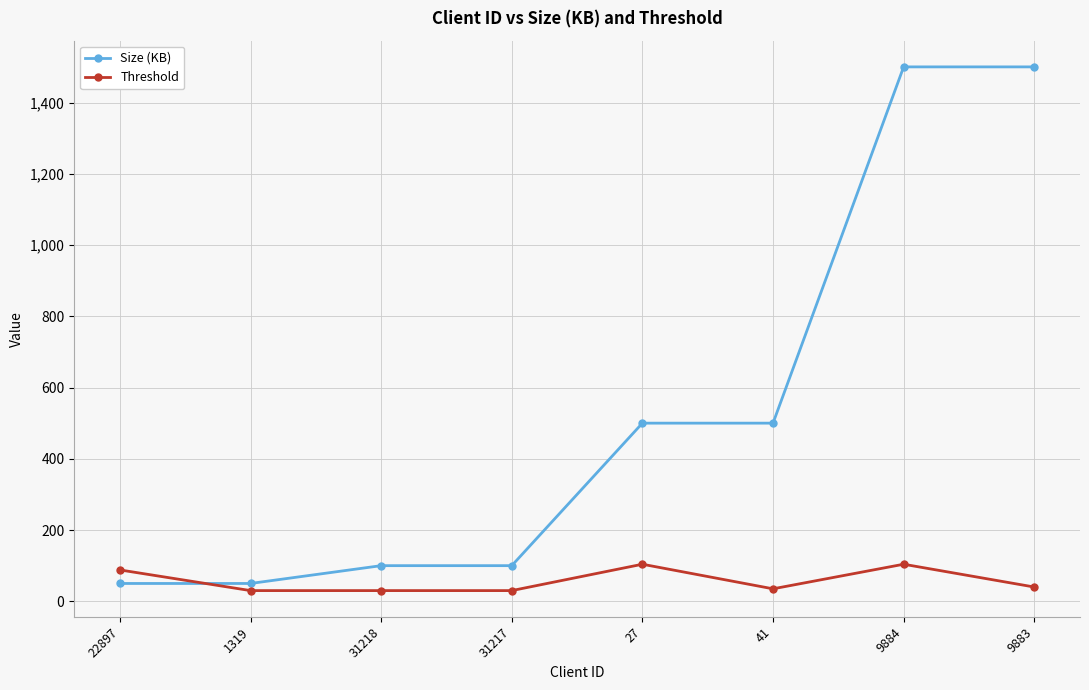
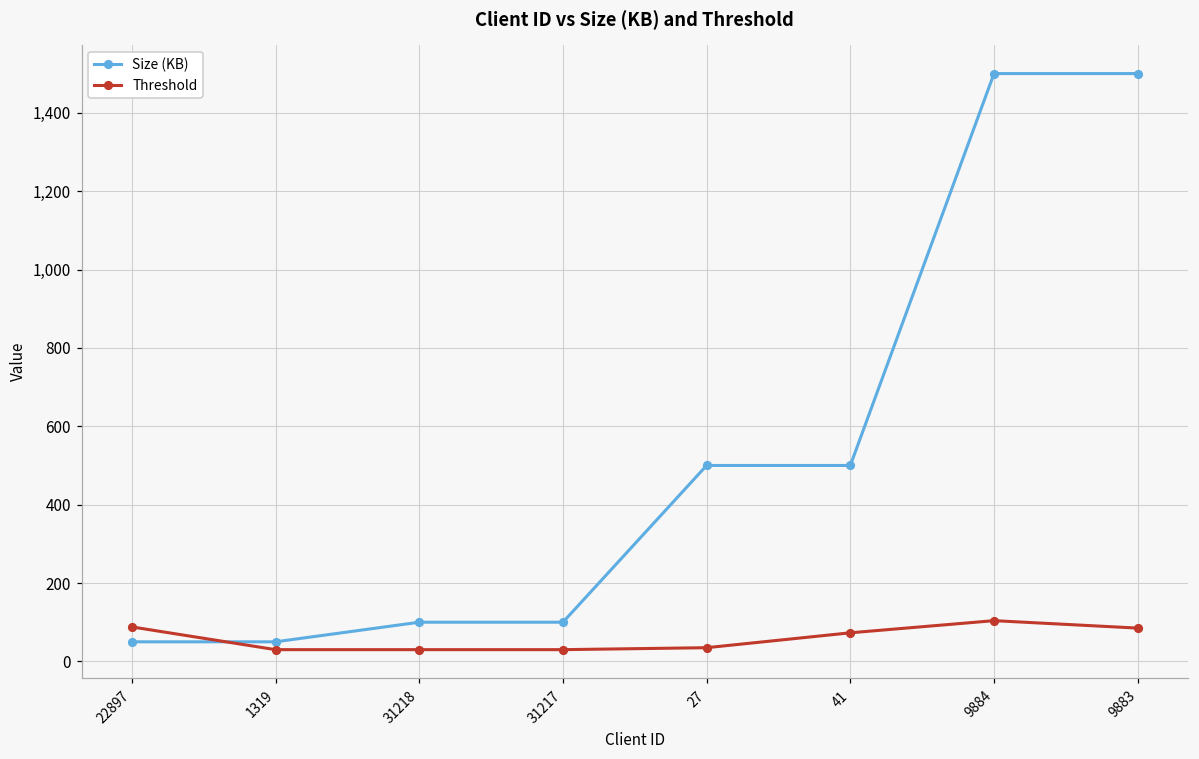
Threshold, 27: 100 -> 40
Threshold, 41: 40 -> 70
Threshold, 9883: 40 -> 90
